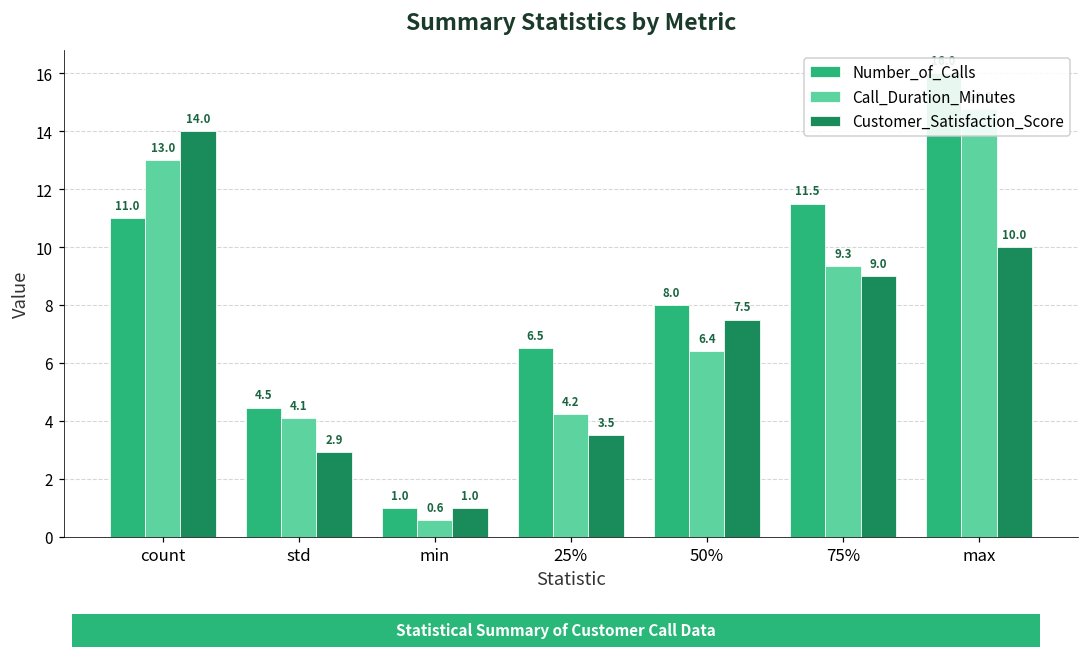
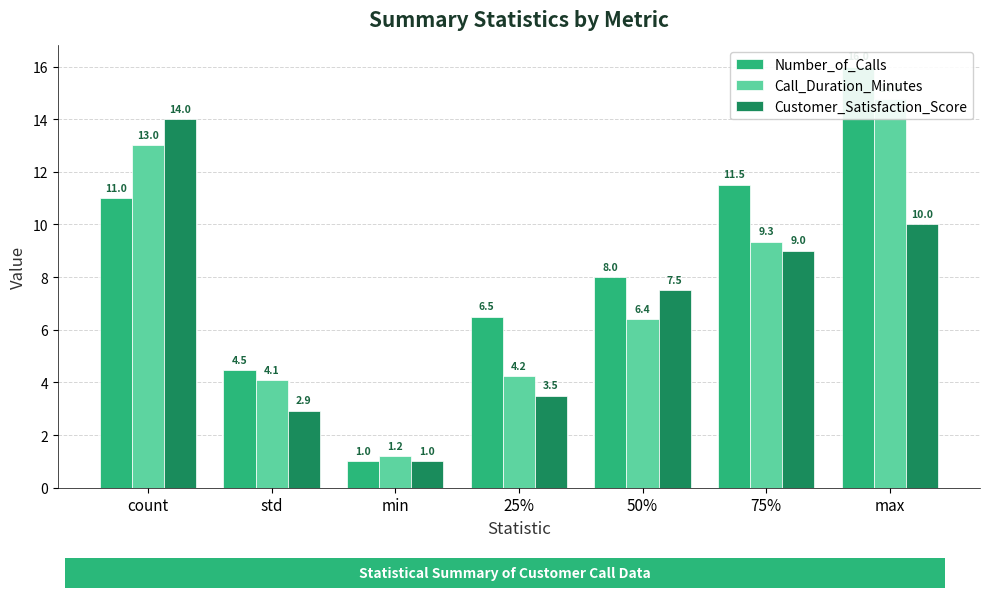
Call_Duration_Minutes, min: 0.6 -> 1.2
